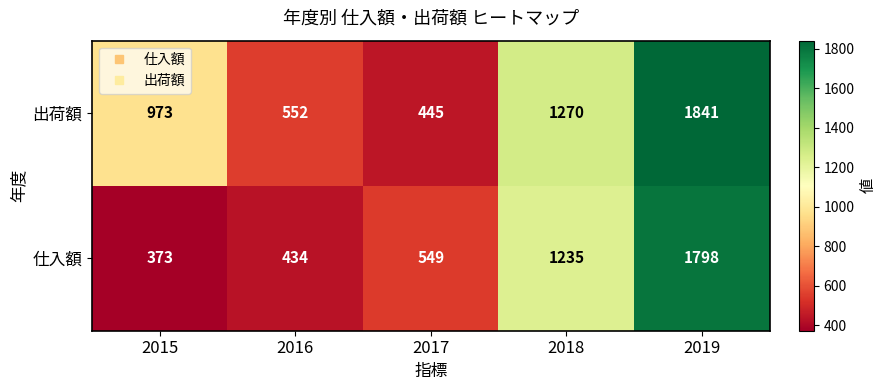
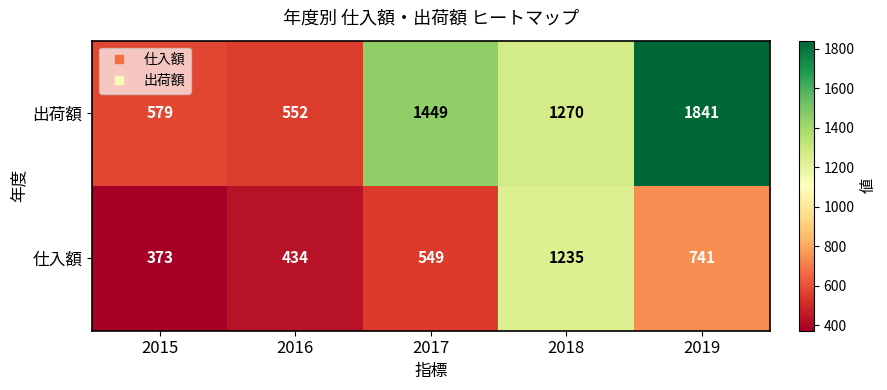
出荷額, 2015: 973 -> 579
出荷額, 2017: 445 -> 1449
仕入額, 2019: 1798 -> 741
